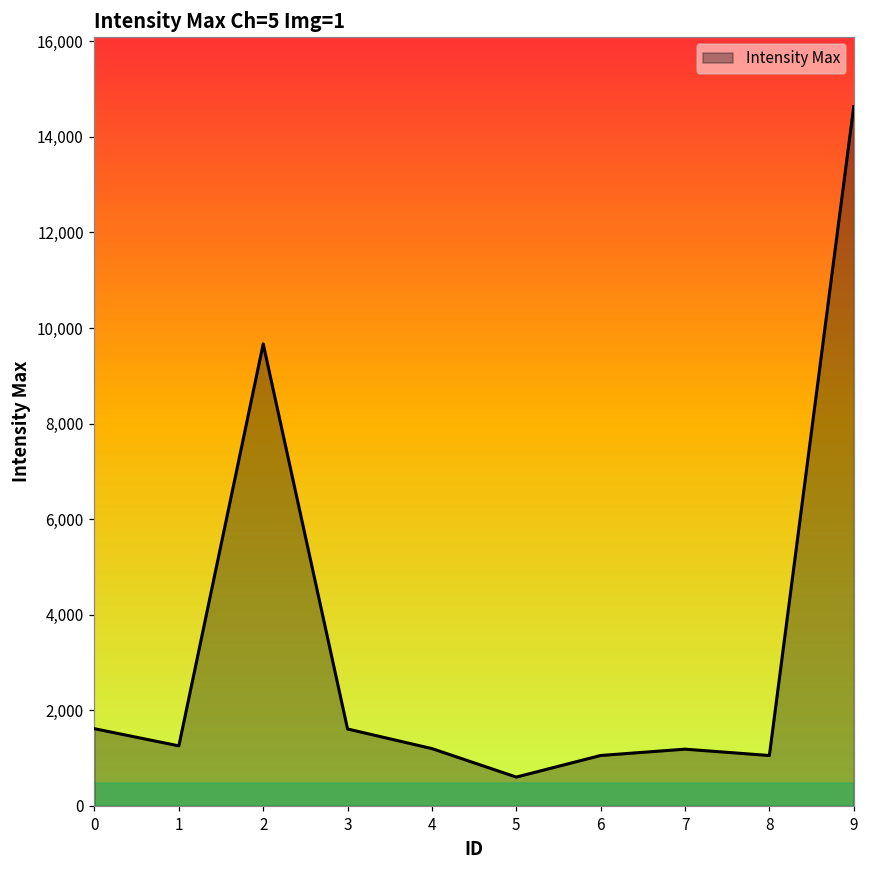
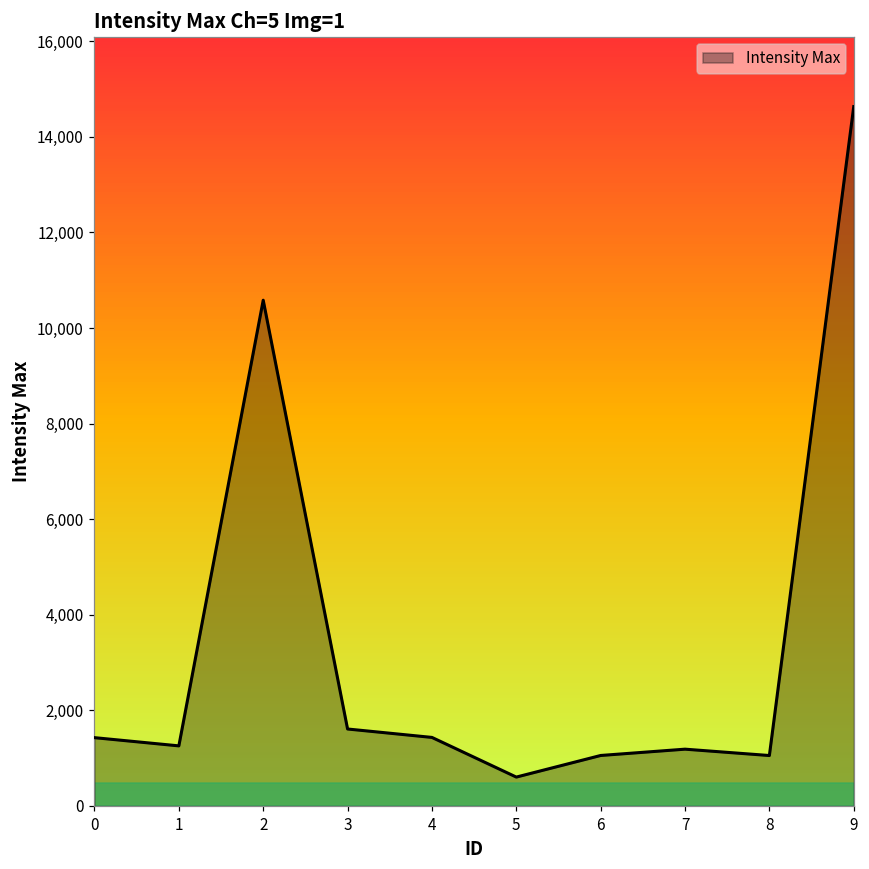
0: 1,600 -> 1,400
2: 9,700 -> 10,600
4: 1,200 -> 1,400
